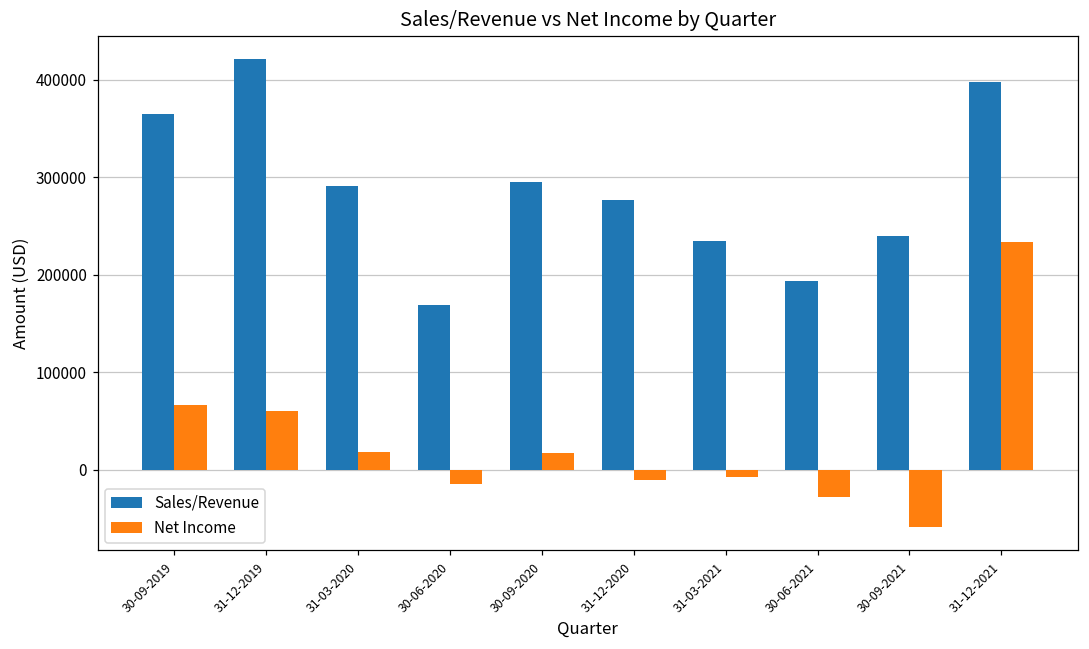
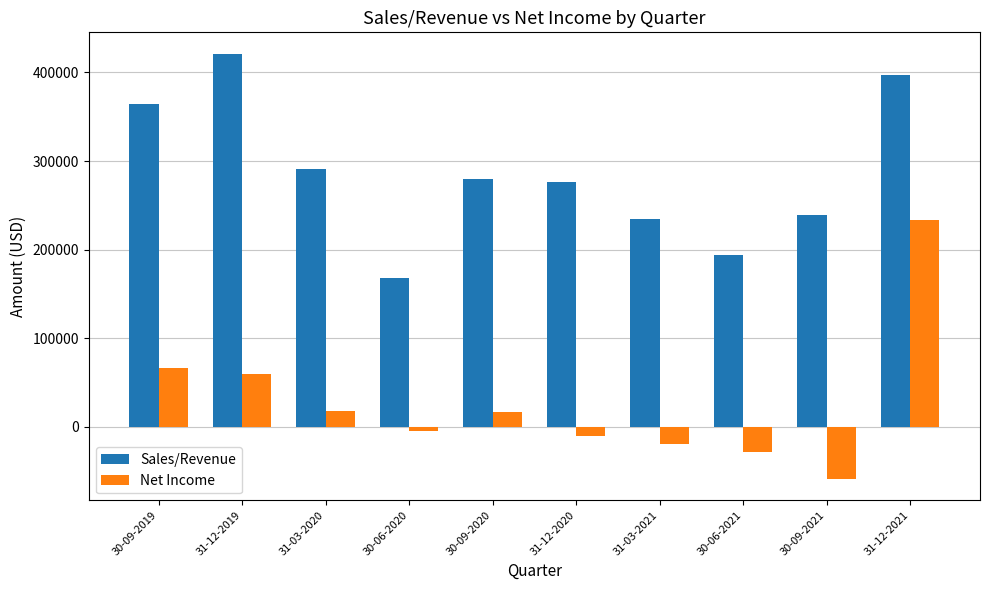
Net Income, 30-06-2020: -10000 -> 0
Sales/Revenue, 30-09-2020: 290000 -> 280000
Net Income, 31-03-2021: -10000 -> -20000
